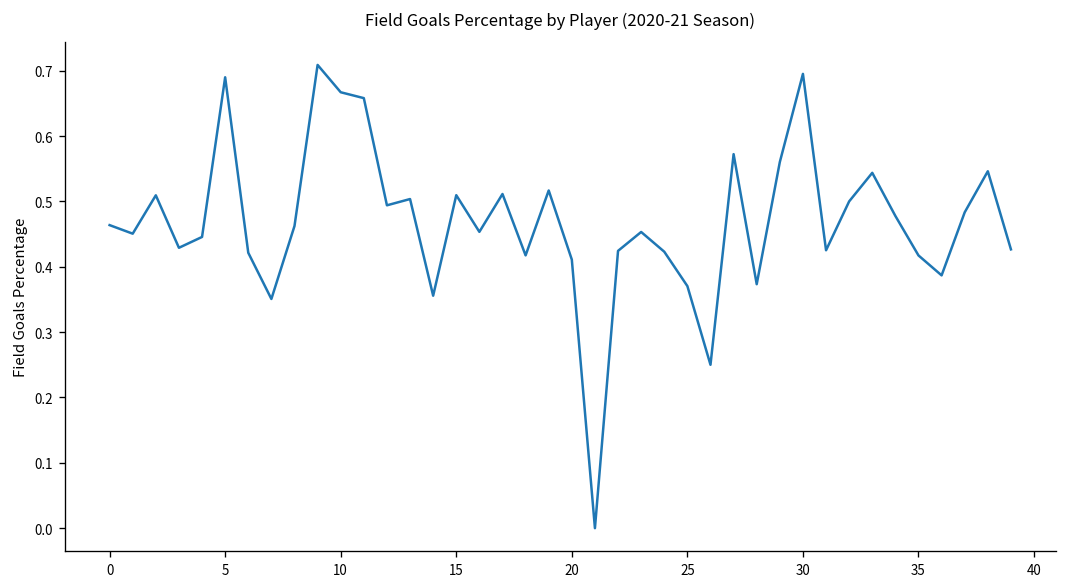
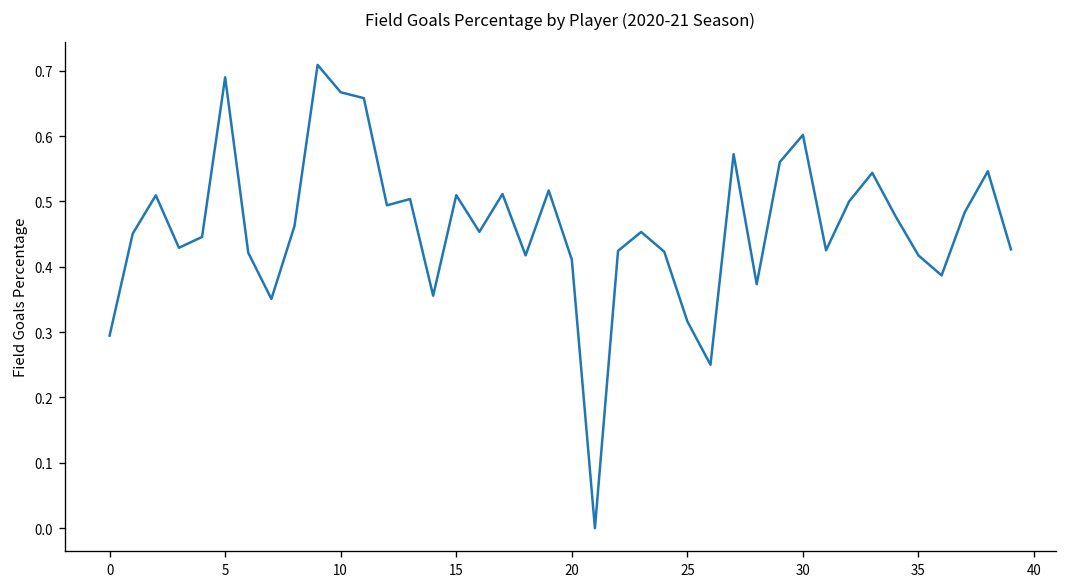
0: 0.46 -> 0.29
25: 0.37 -> 0.32
30: 0.70 -> 0.60
